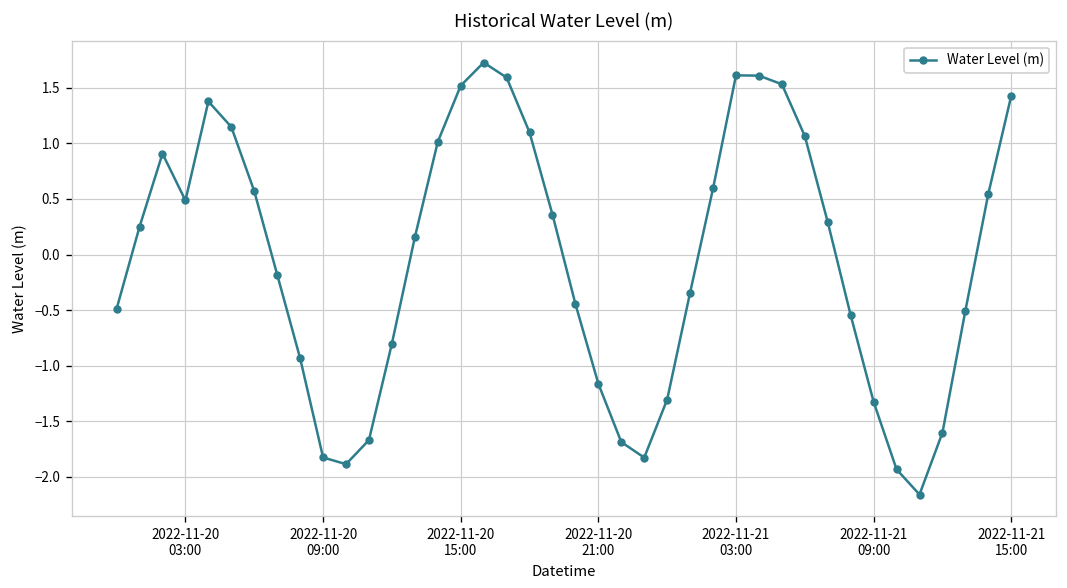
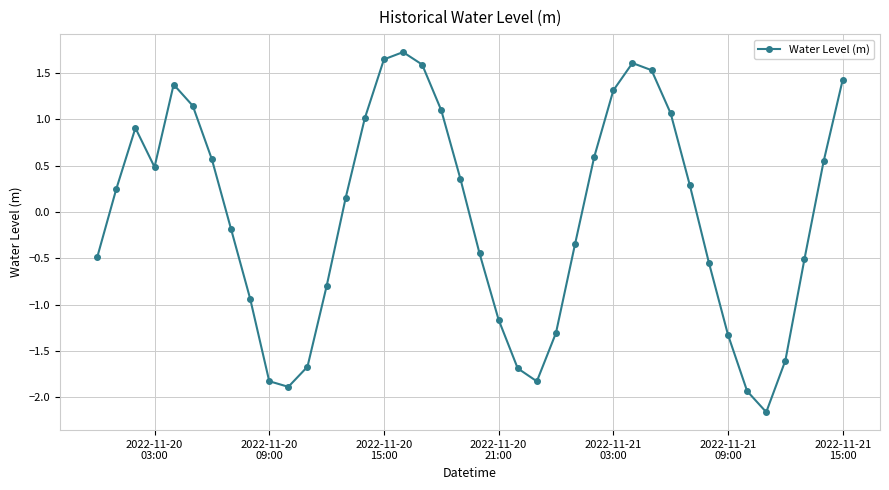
2022-11-20 15:00: 1.5 -> 1.6
2022-11-21 03:00: 1.6 -> 1.3
